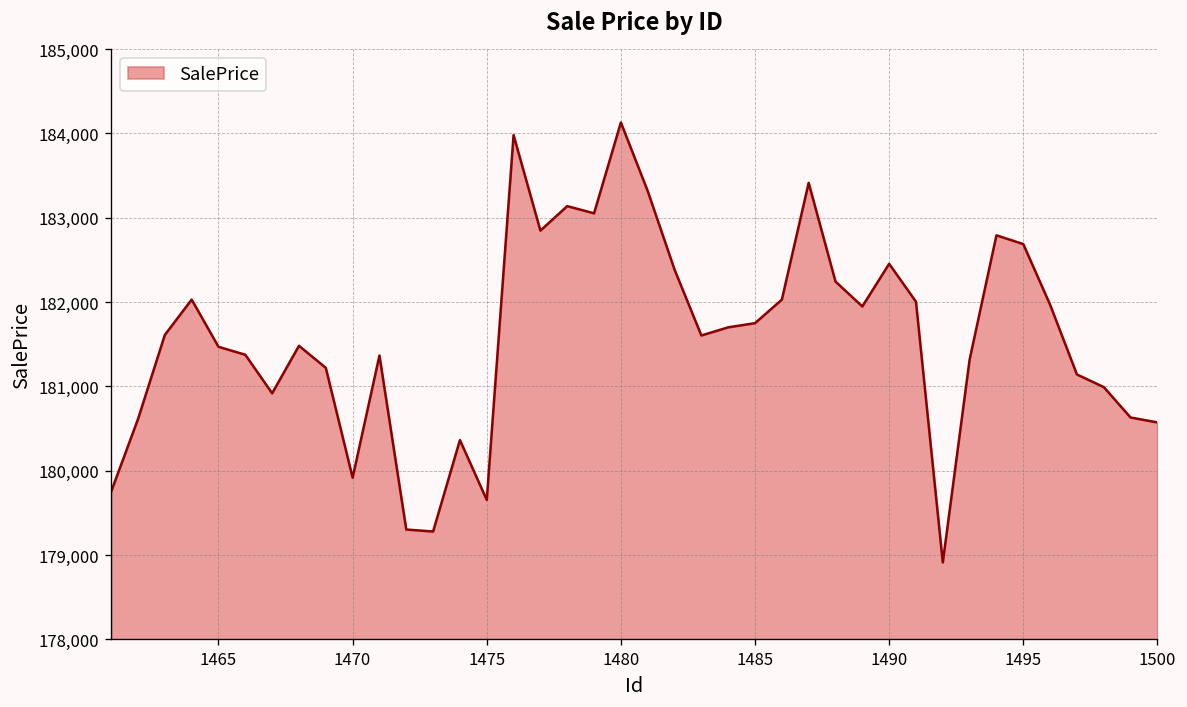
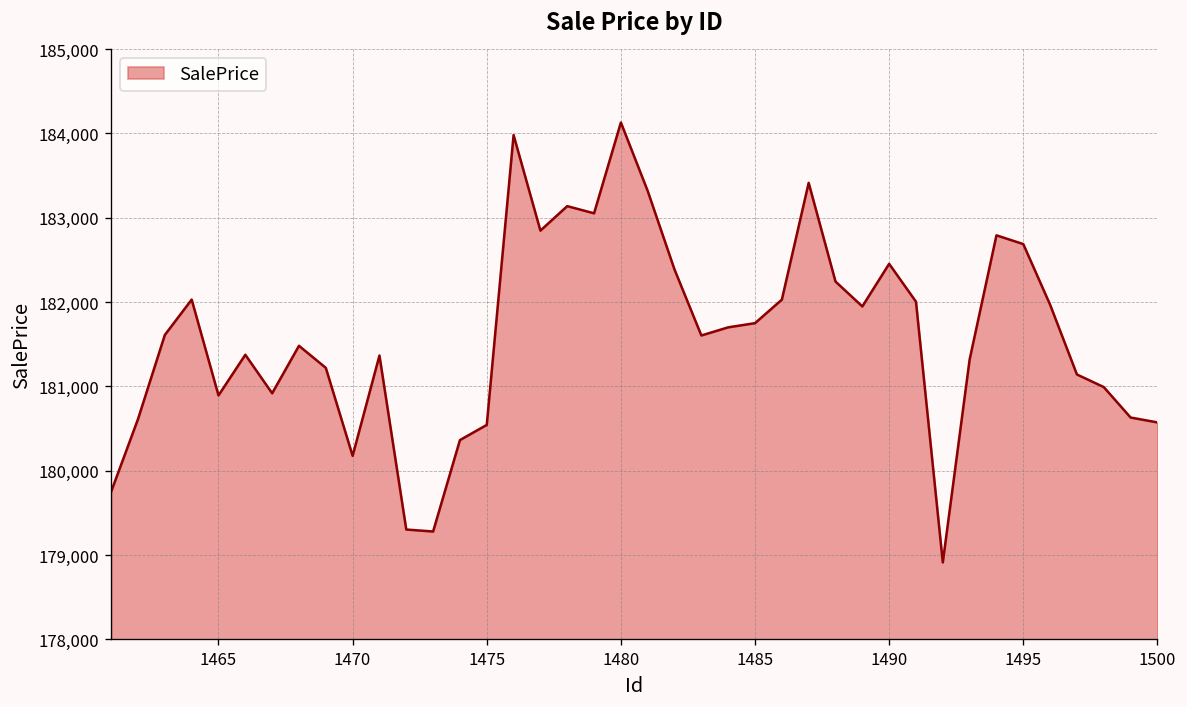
1465: 181,500 -> 180,900
1470: 179,900 -> 180,200
1475: 179,700 -> 180,500
